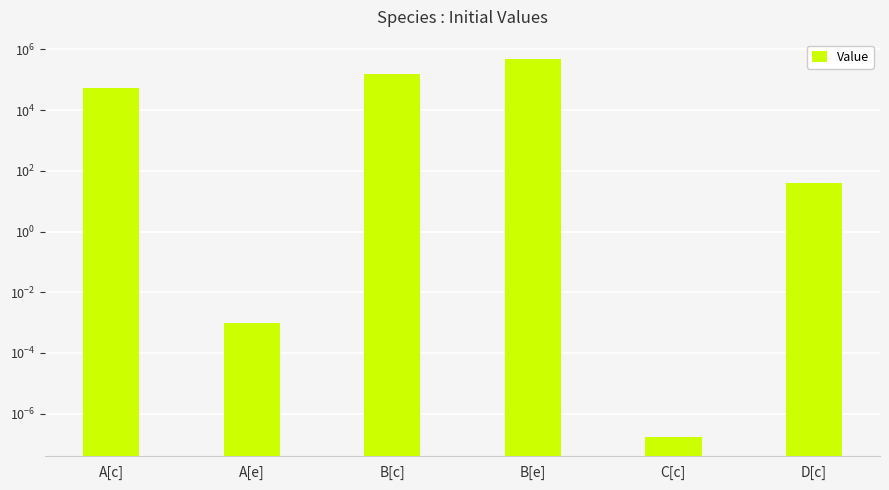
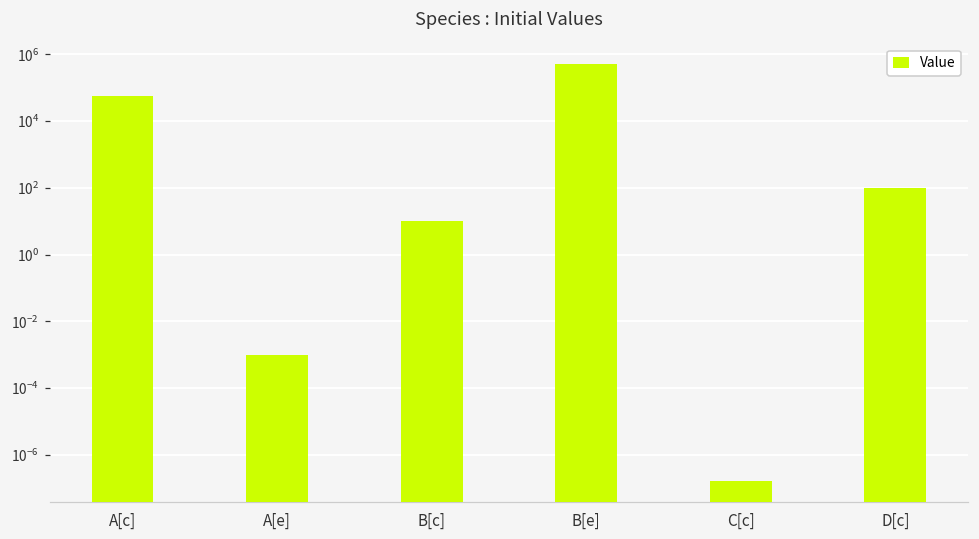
B[c]: 200000 -> 10
D[c]: 40 -> 100
